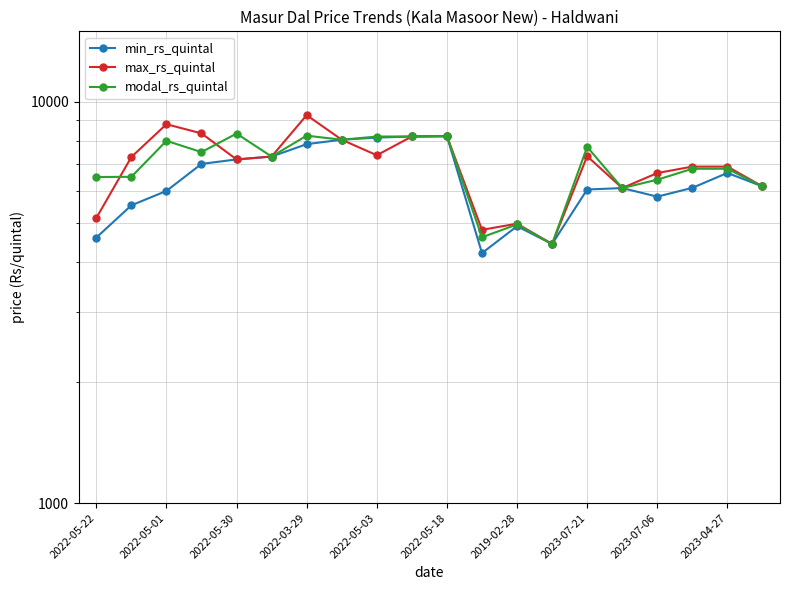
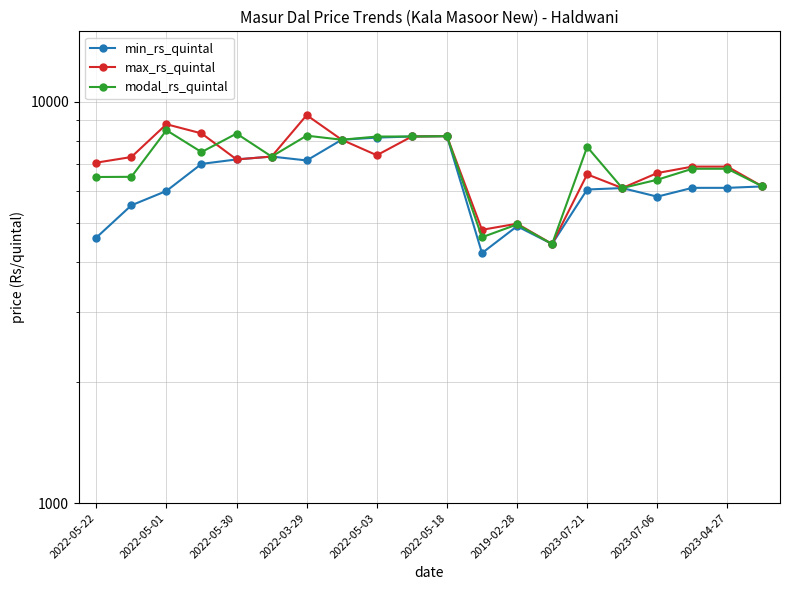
max_rs_quintal, 2022-05-22: 5100 -> 7100
modal_rs_quintal, 2022-05-01: 8000 -> 8500
min_rs_quintal, 2022-03-29: 7900 -> 7100
max_rs_quintal, 2023-07-21: 7300 -> 6600
min_rs_quintal, 2023-04-27: 6700 -> 6100
